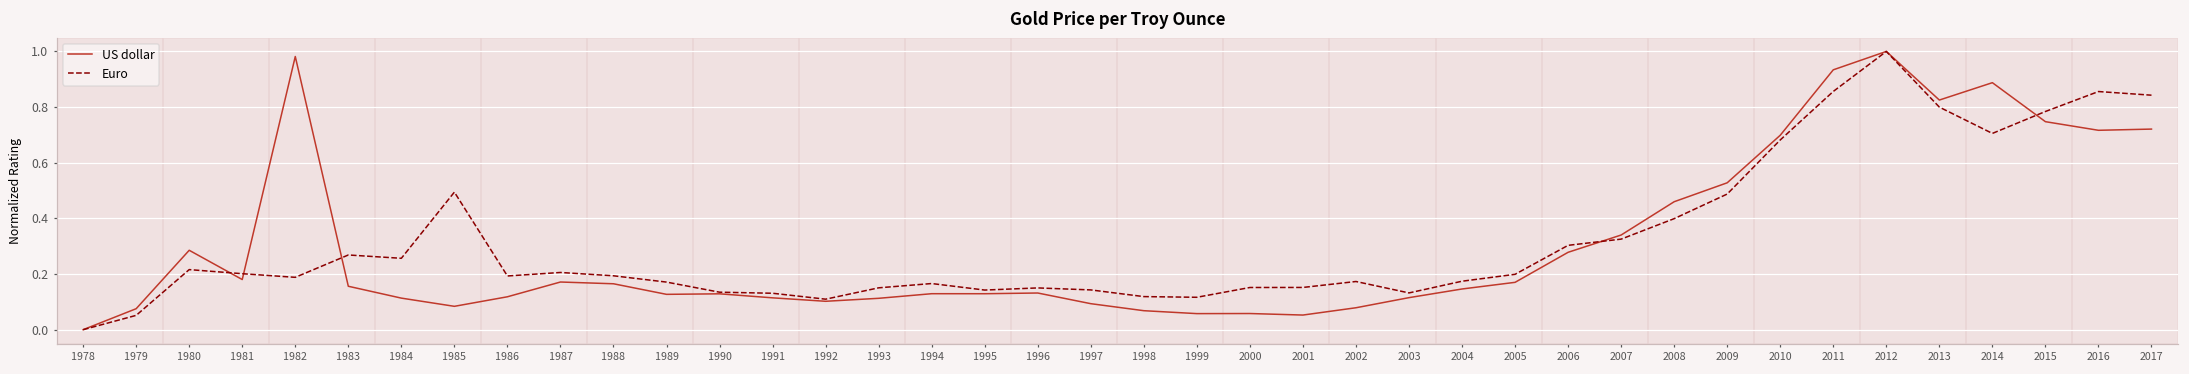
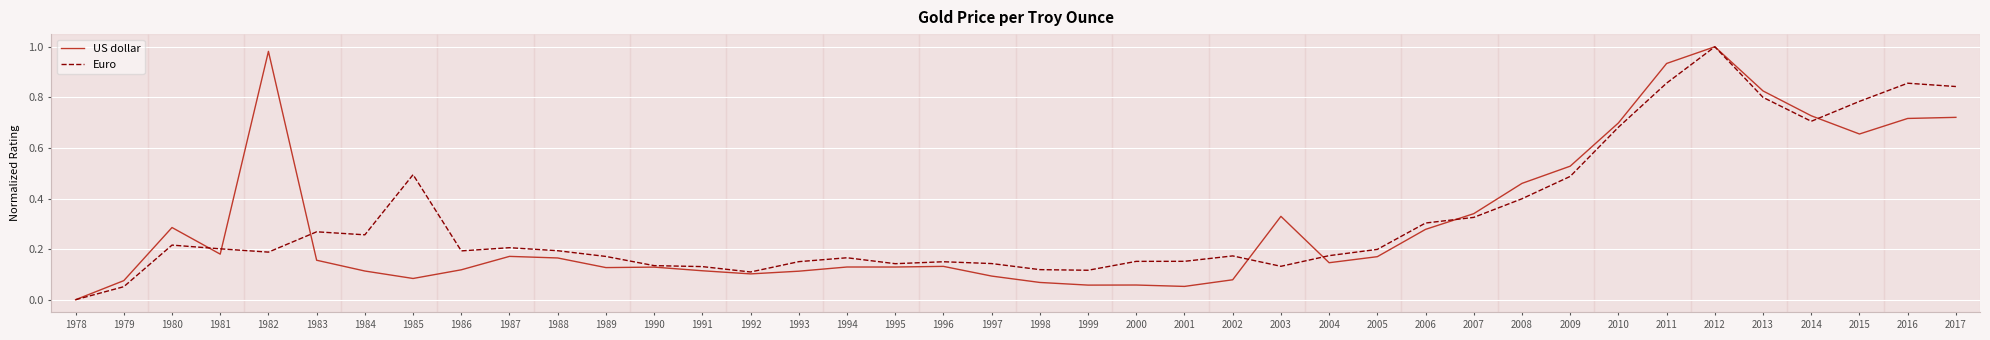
US dollar, 2003: 0.12 -> 0.33
US dollar, 2014: 0.89 -> 0.73
US dollar, 2015: 0.75 -> 0.66
